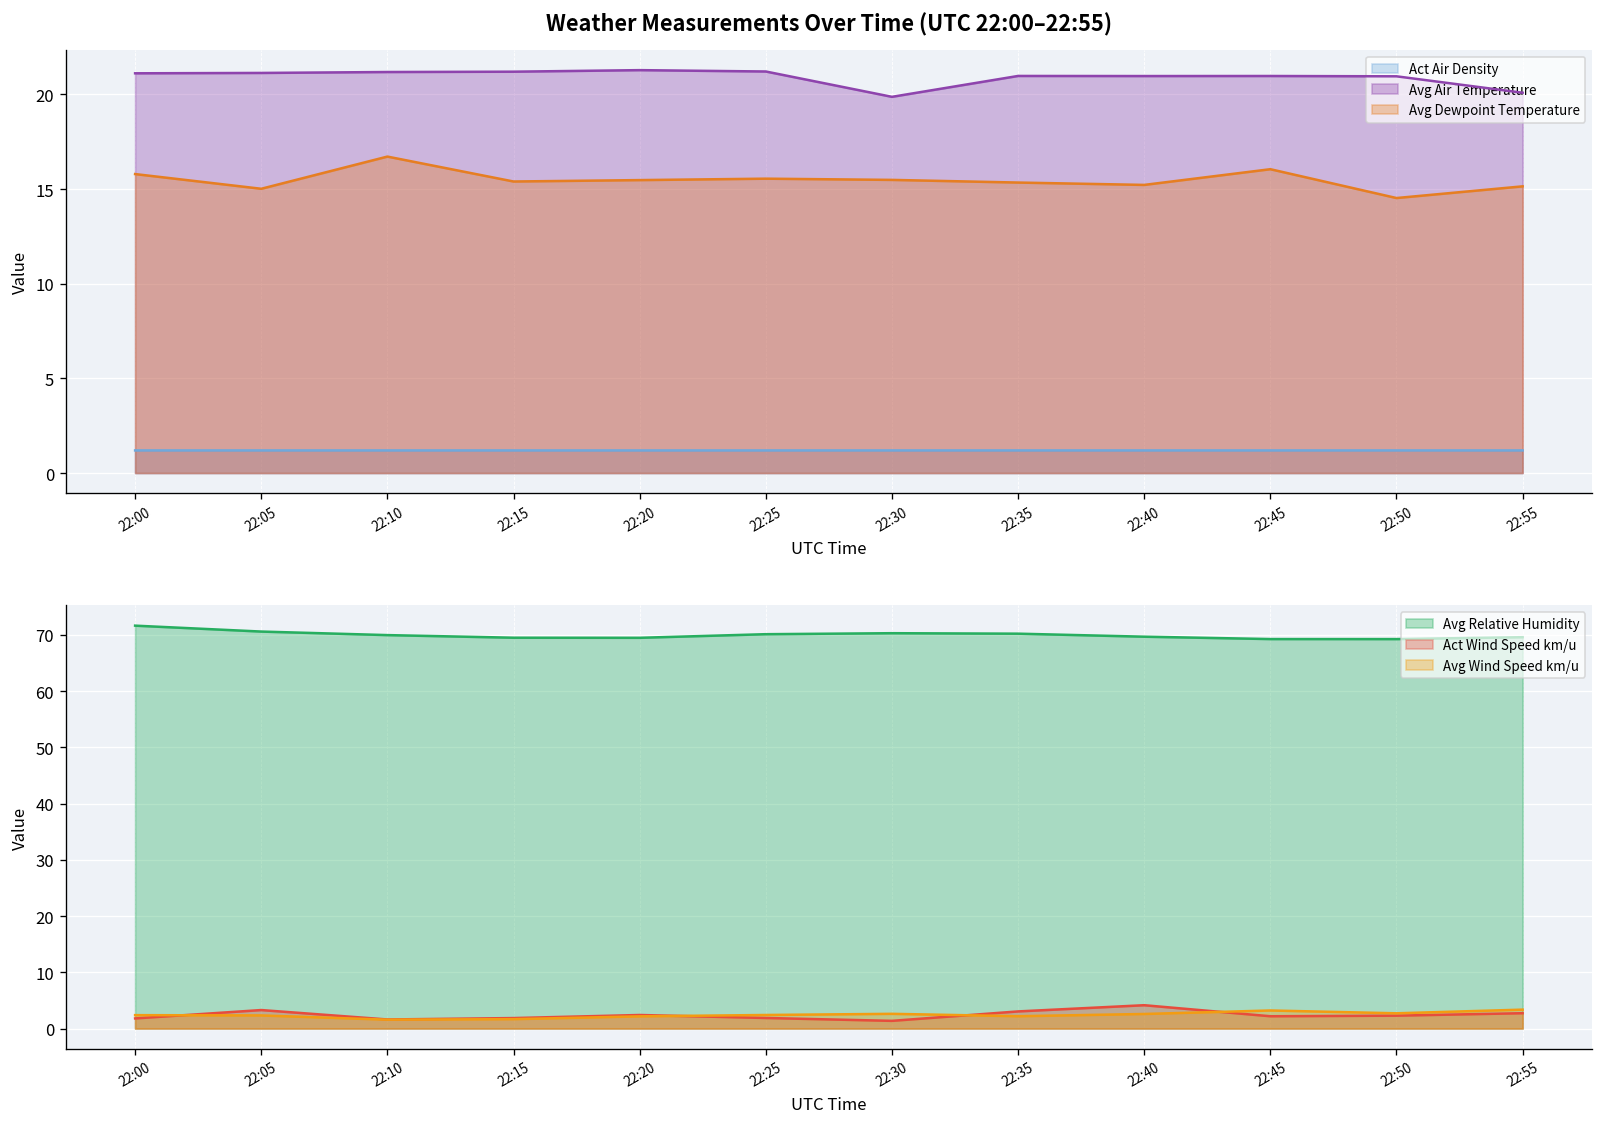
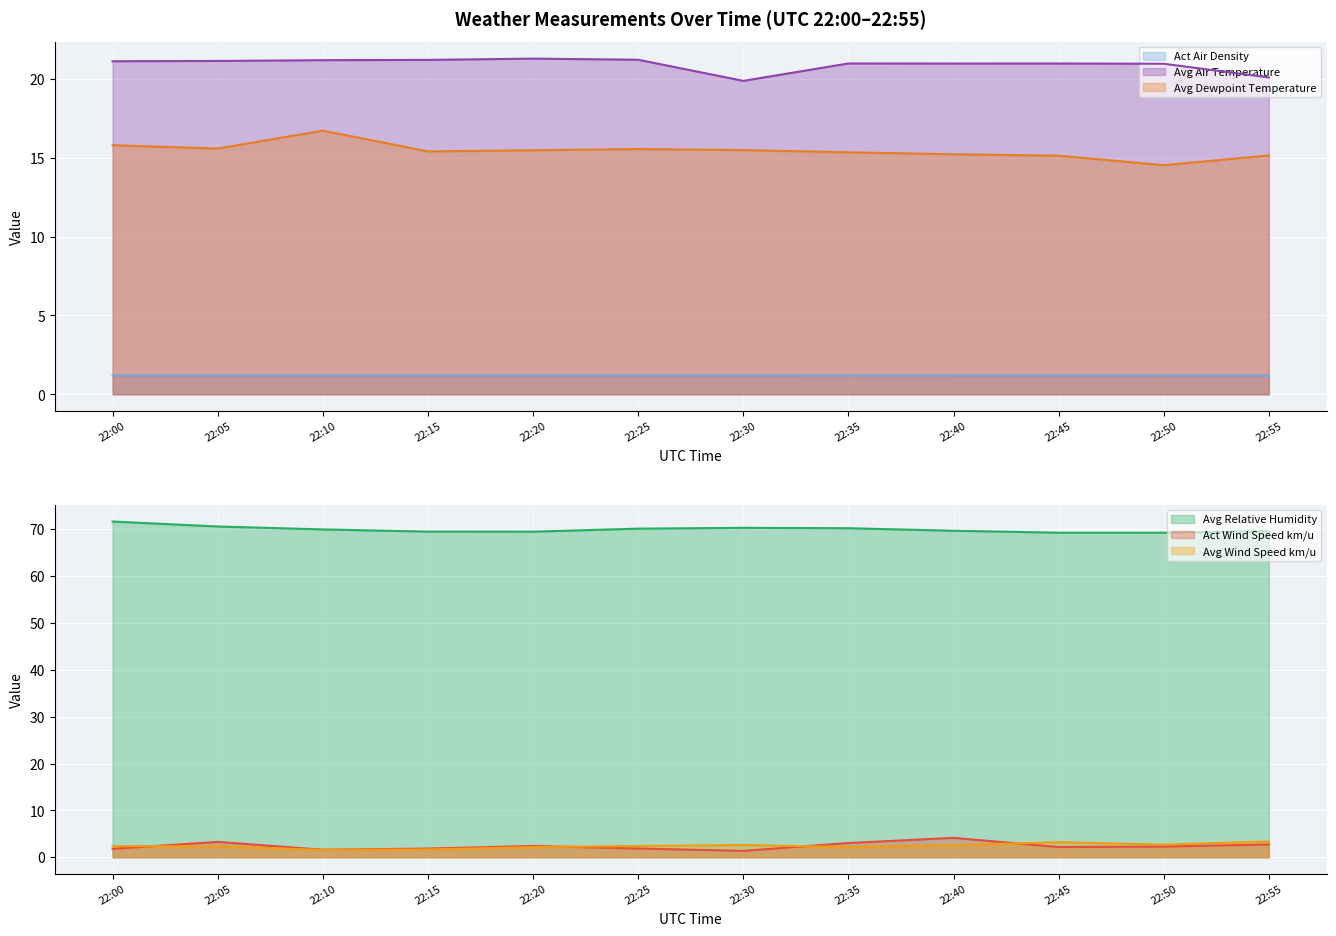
Weather Measurements Over Time (UTC 22:00–22:55), Avg Dewpoint Temperature, 22:05: 15.0 -> 15.6
Weather Measurements Over Time (UTC 22:00–22:55), Avg Dewpoint Temperature, 22:45: 16.0 -> 15.1
